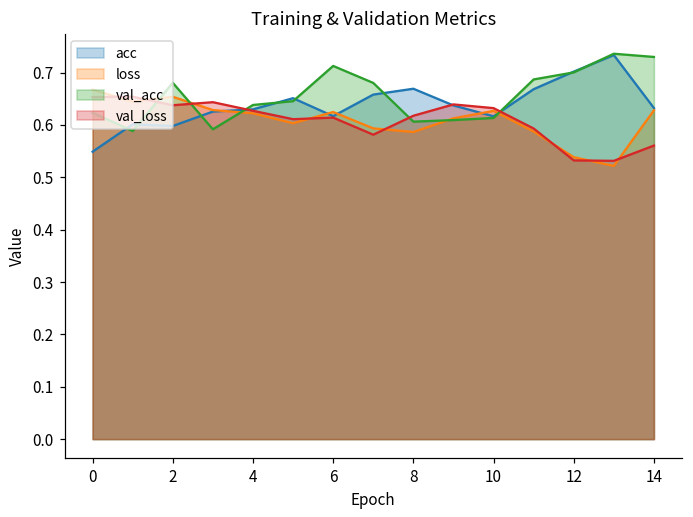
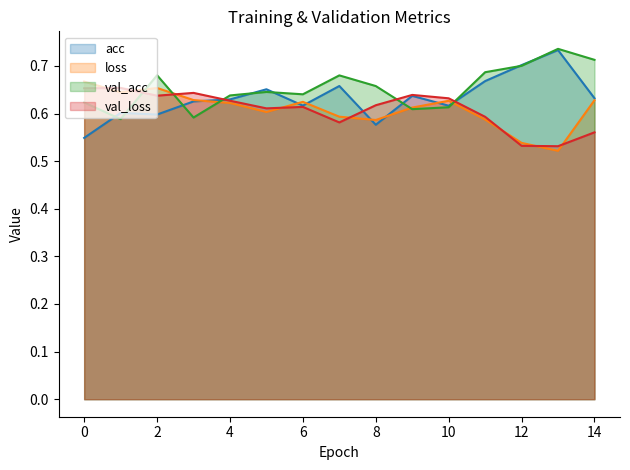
val_acc, 6: 0.71 -> 0.64
acc, 8: 0.67 -> 0.58
val_acc, 8: 0.61 -> 0.66
val_acc, 14: 0.73 -> 0.71
